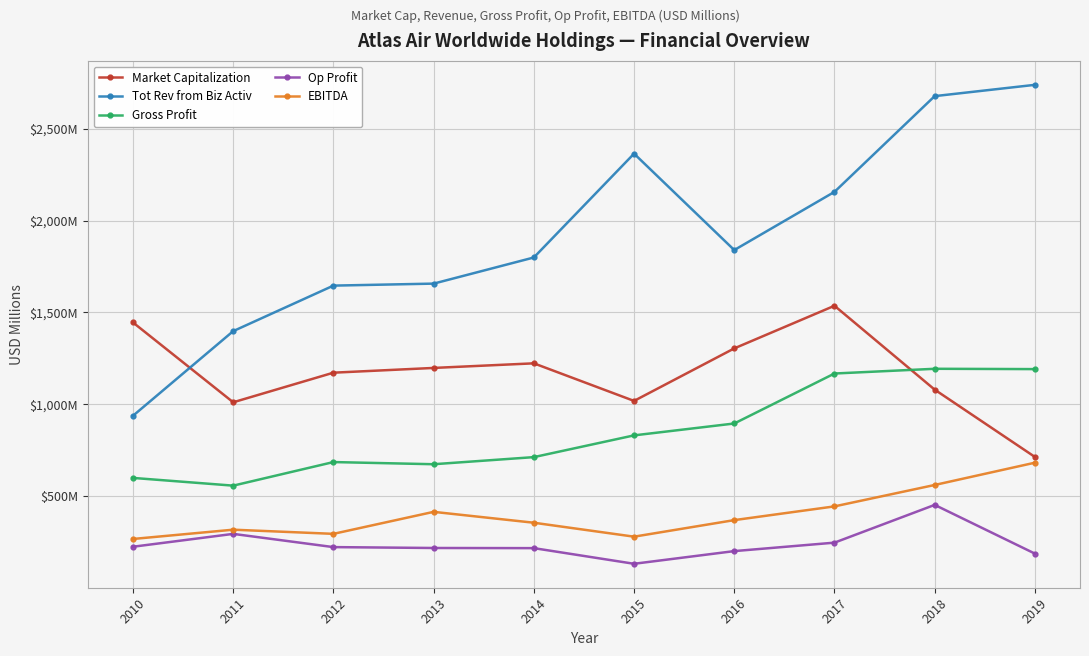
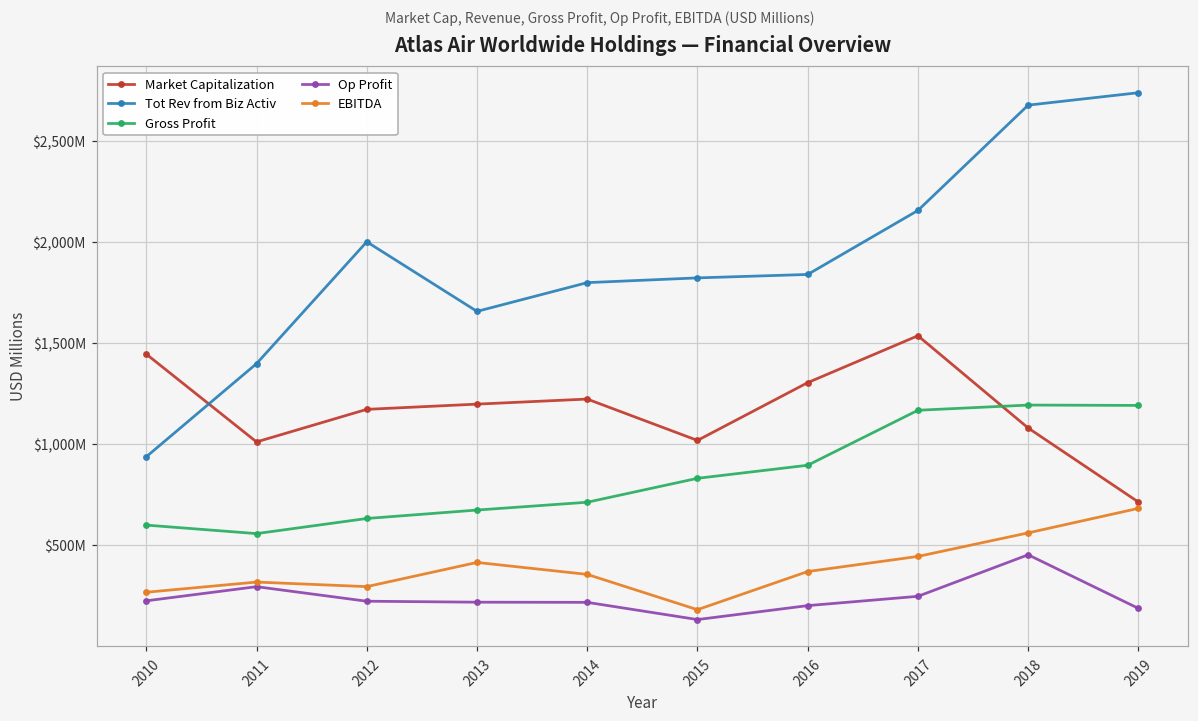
Tot Rev from Biz Activ, 2012: $1,650,000,000 -> $2,000,000,000
Gross Profit, 2012: $690,000,000 -> $630,000,000
Tot Rev from Biz Activ, 2015: $2,360,000,000 -> $1,820,000,000
EBITDA, 2015: $280,000,000 -> $180,000,000
